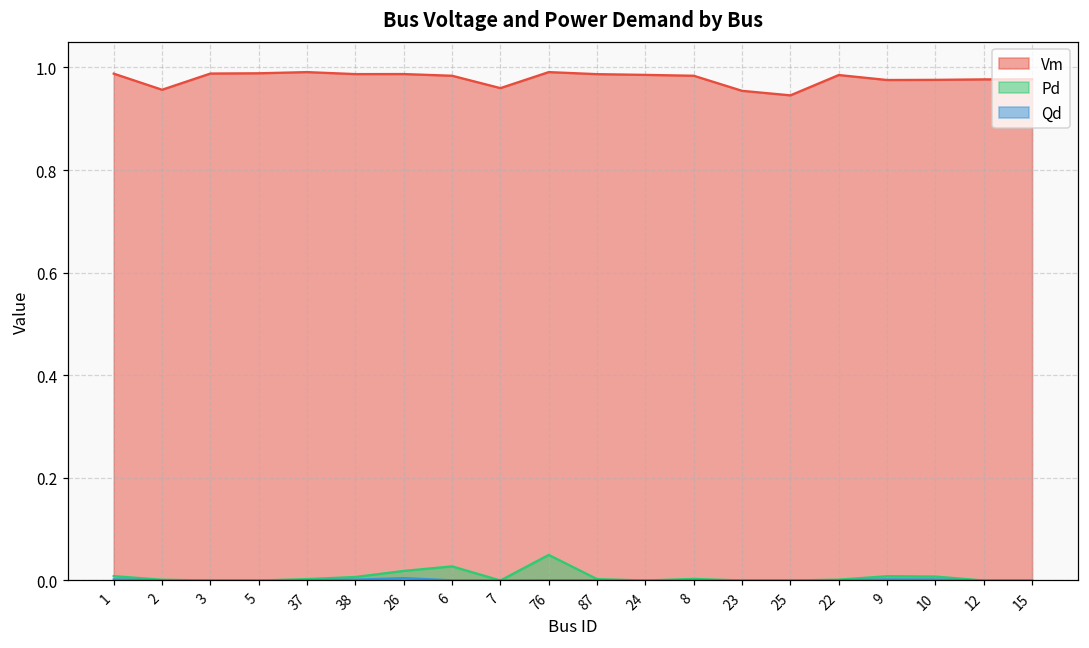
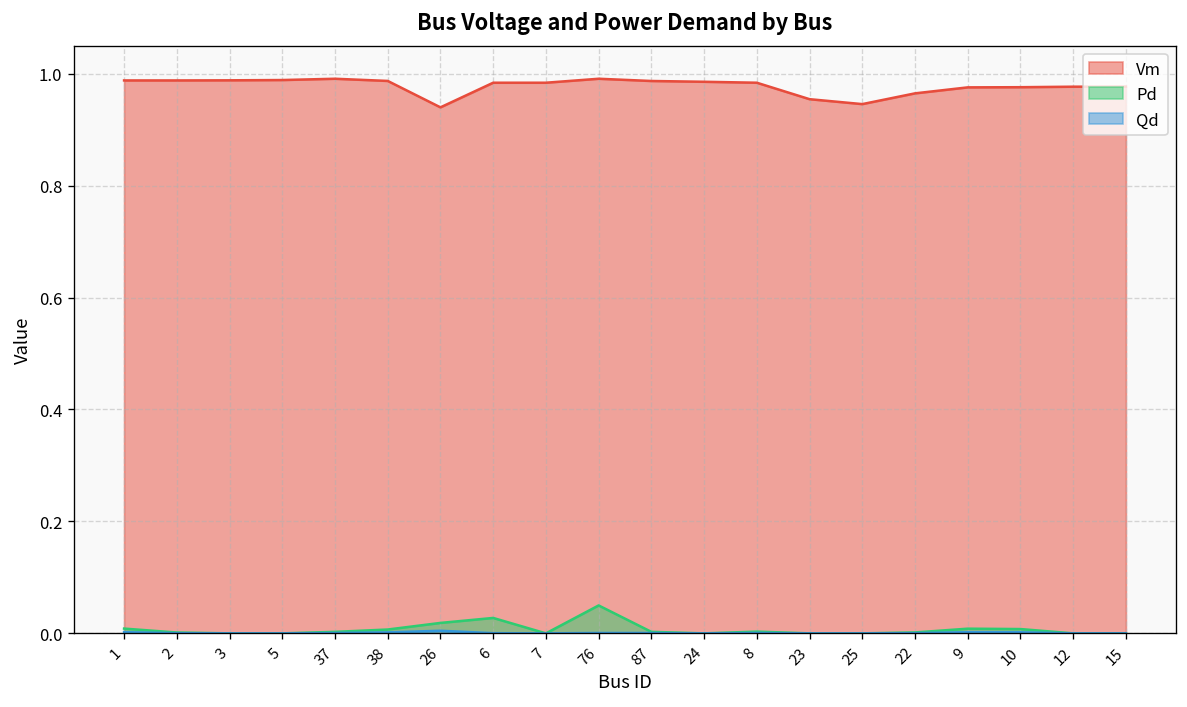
Vm, 2: 0.96 -> 0.99
Vm, 26: 0.99 -> 0.94
Vm, 7: 0.96 -> 0.98
Vm, 22: 0.99 -> 0.96
